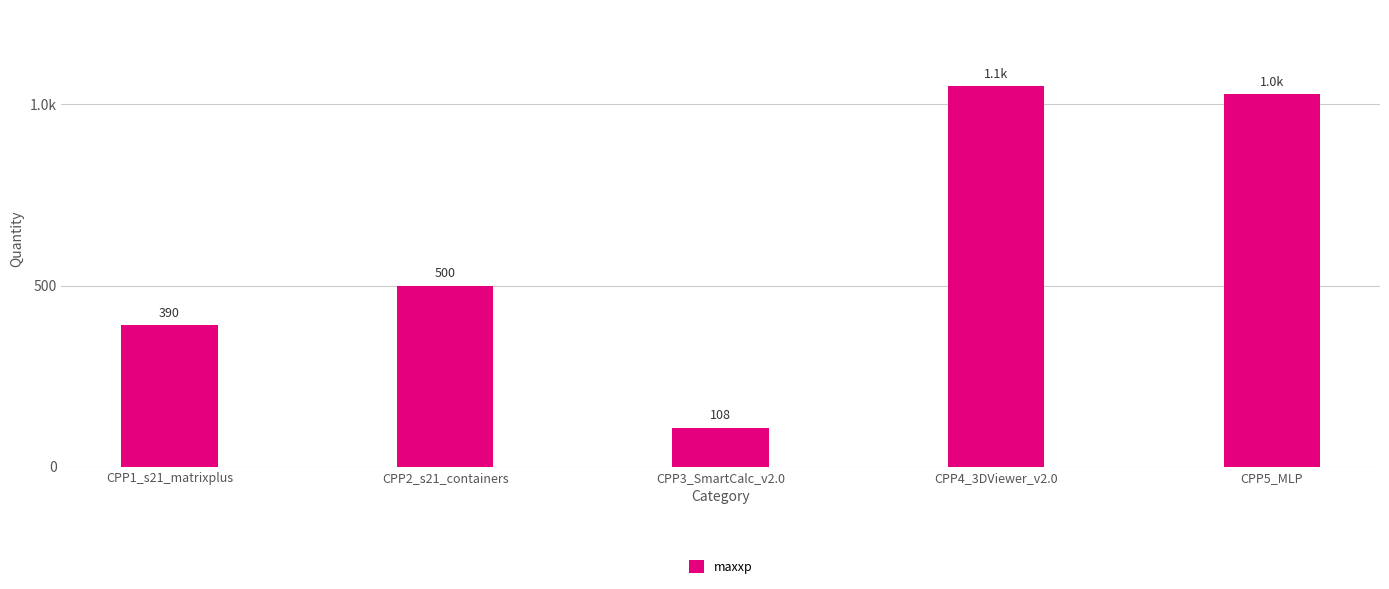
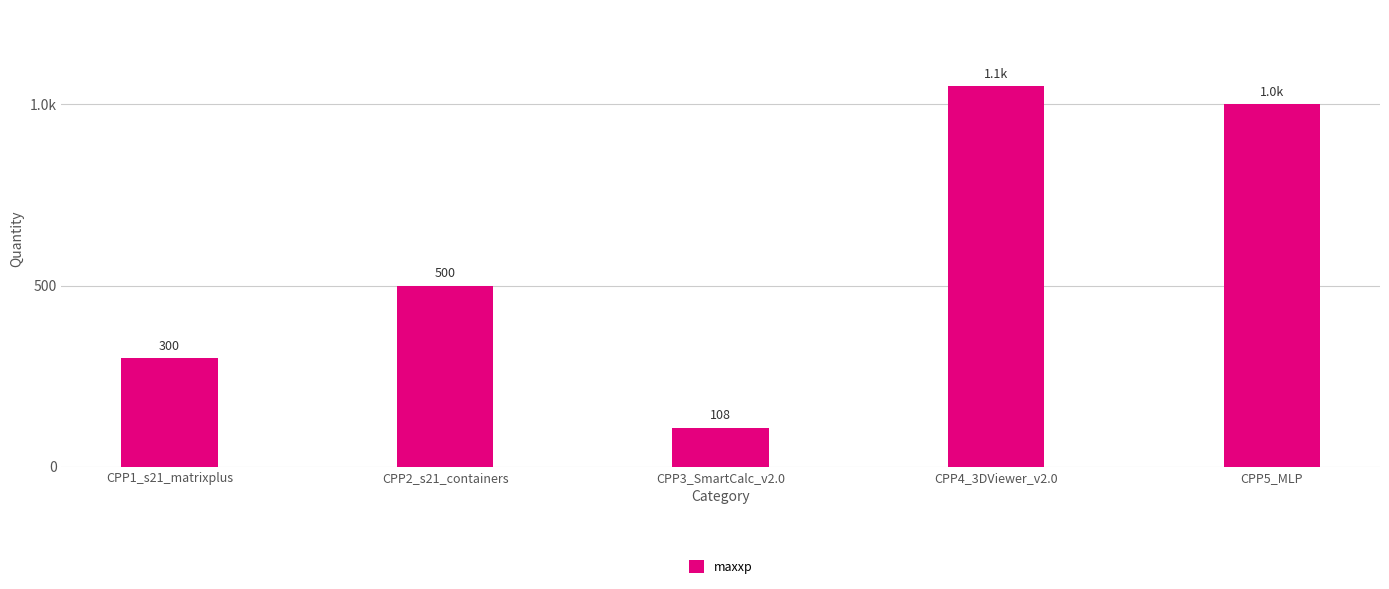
CPP1_s21_matrixplus: 390 -> 300
CPP5_MLP: 1030 -> 1000
